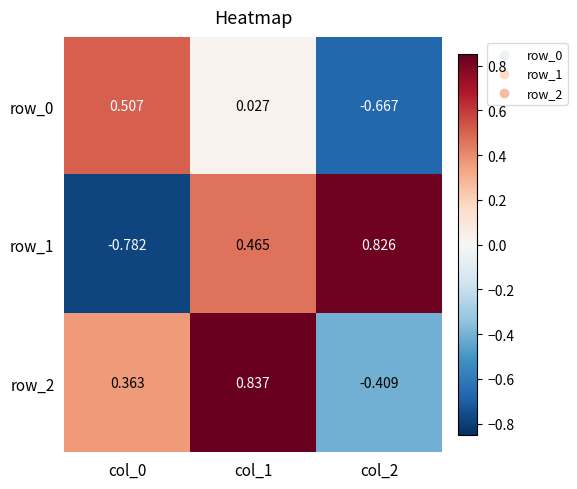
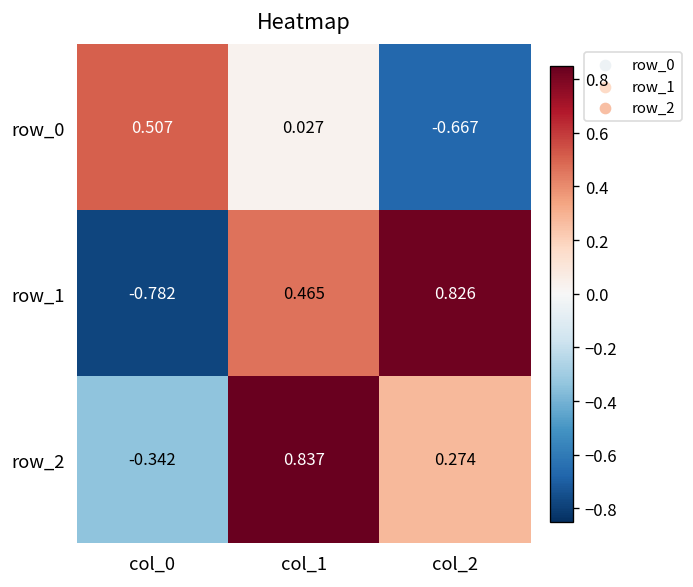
row_2, col_0: 0.363 -> -0.342
row_2, col_2: -0.409 -> 0.274
